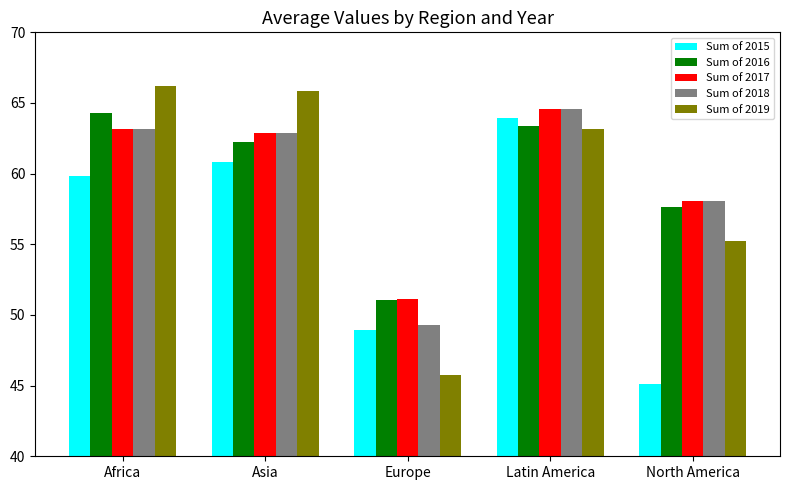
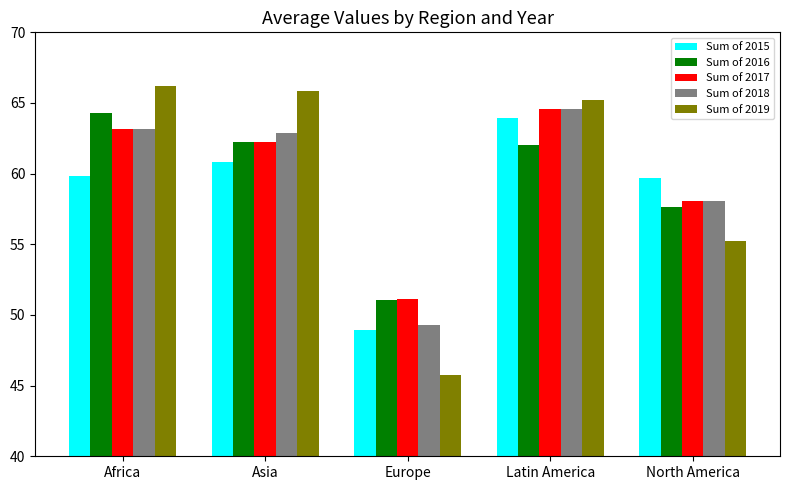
Sum of 2017, Asia: 62.9 -> 62.3
Sum of 2016, Latin America: 63.4 -> 62.0
Sum of 2019, Latin America: 63.1 -> 65.2
Sum of 2015, North America: 45.1 -> 59.7
